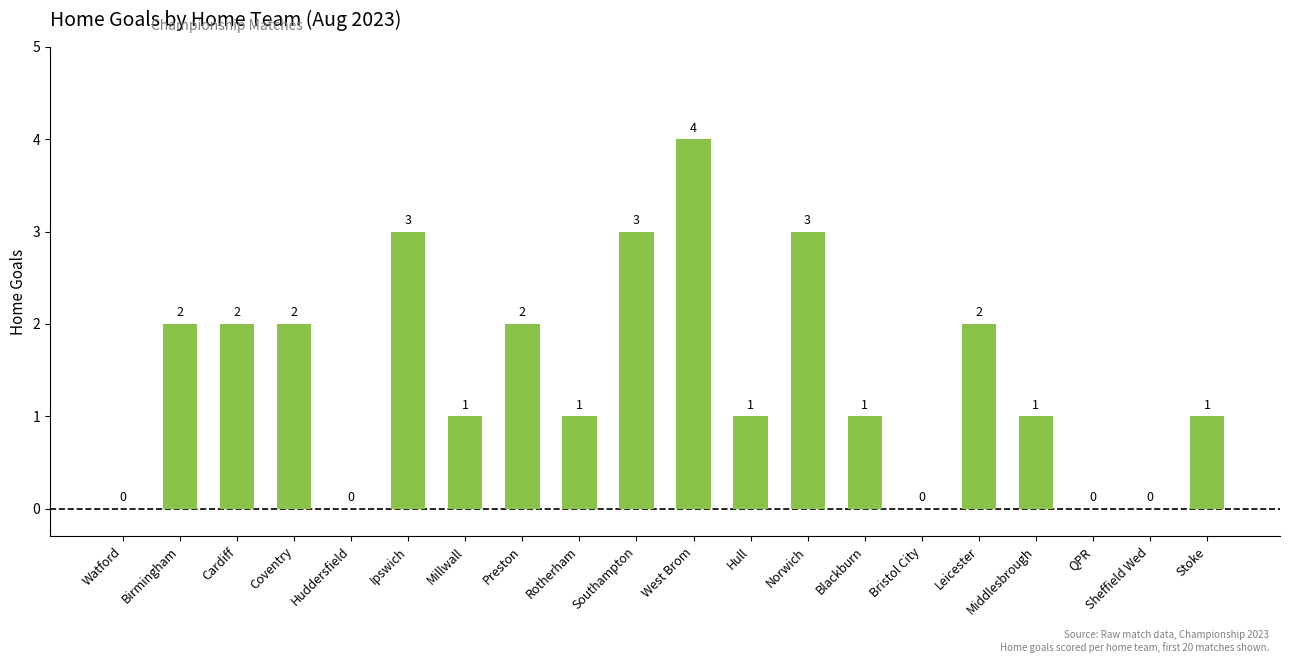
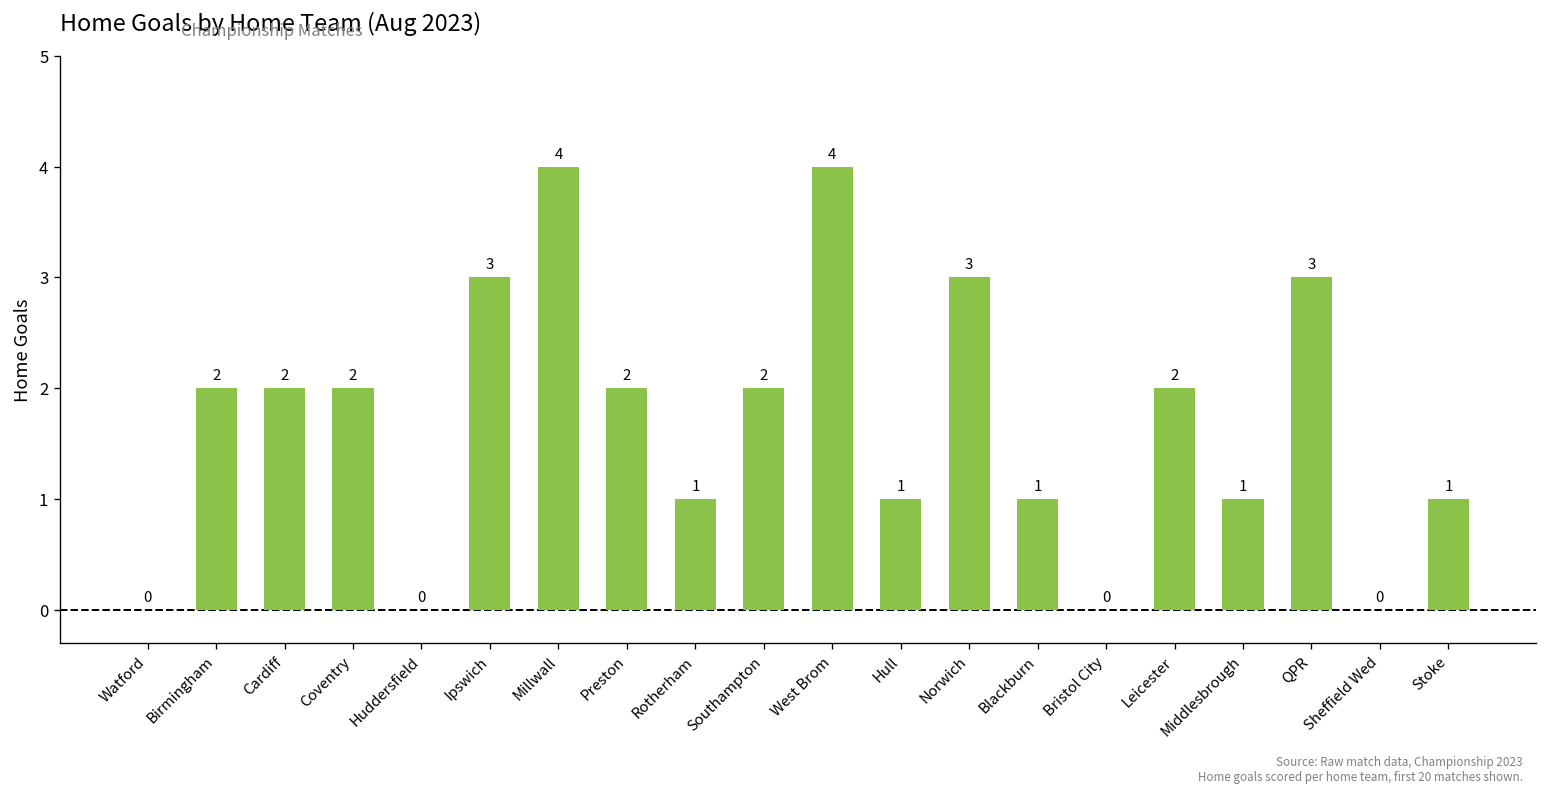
Millwall: 1 -> 4
Southampton: 3 -> 2
QPR: 0 -> 3
